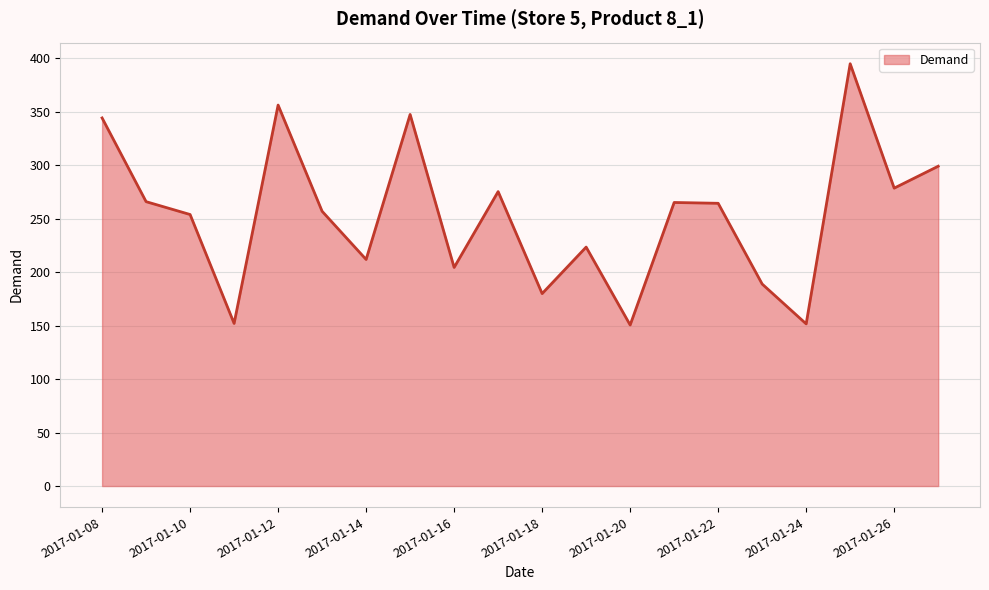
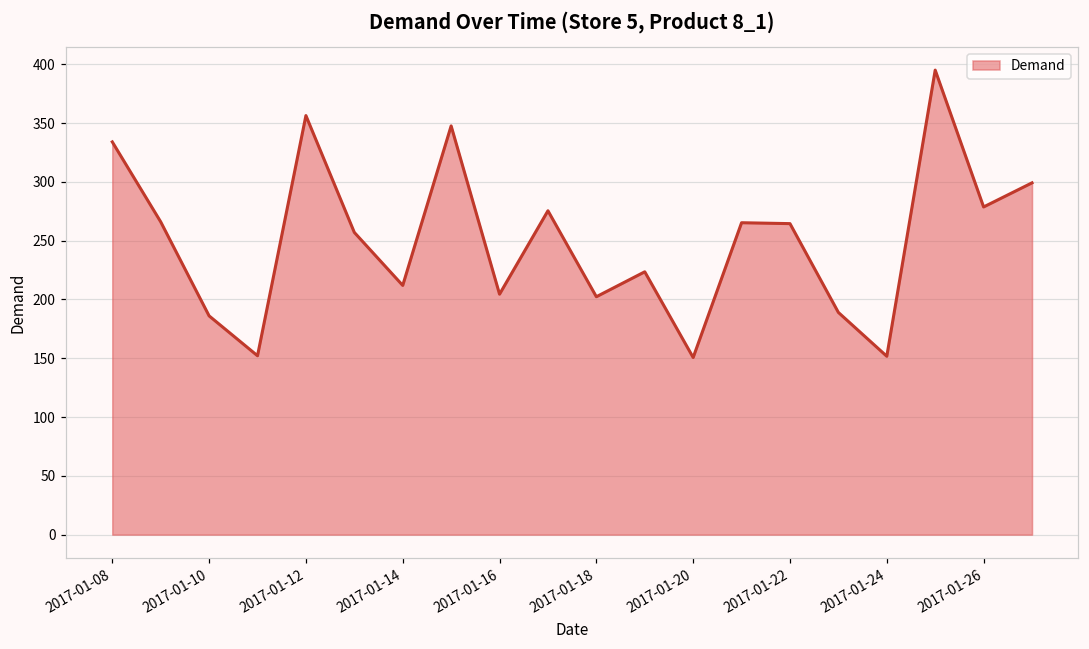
2017-01-08: 344 -> 334
2017-01-10: 254 -> 186
2017-01-18: 180 -> 202
